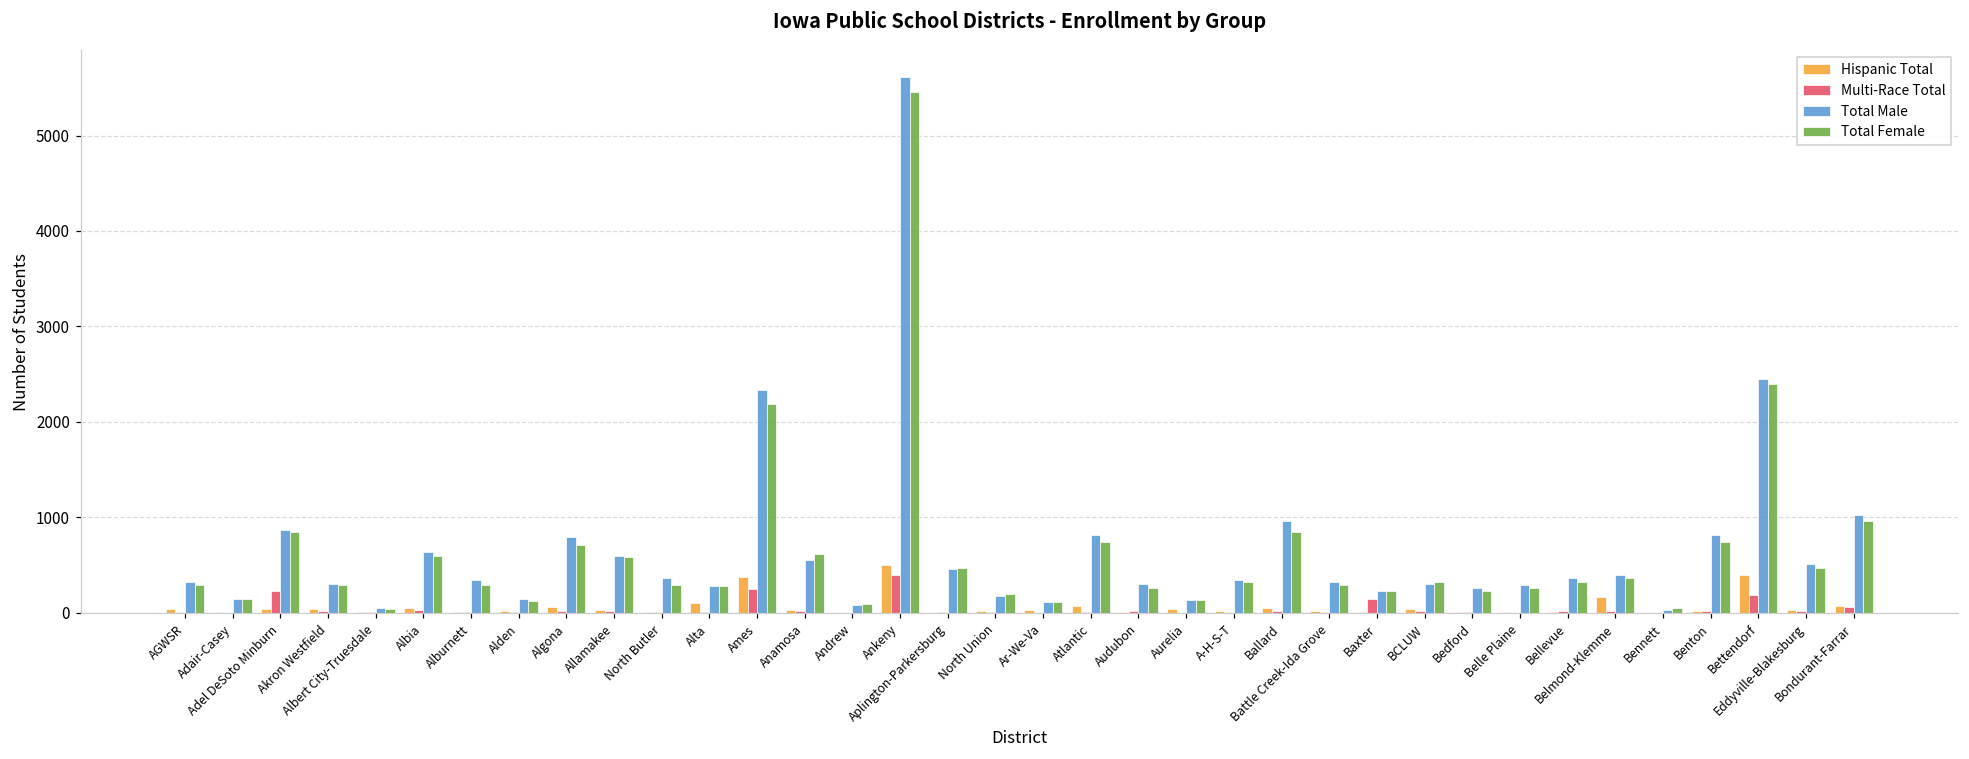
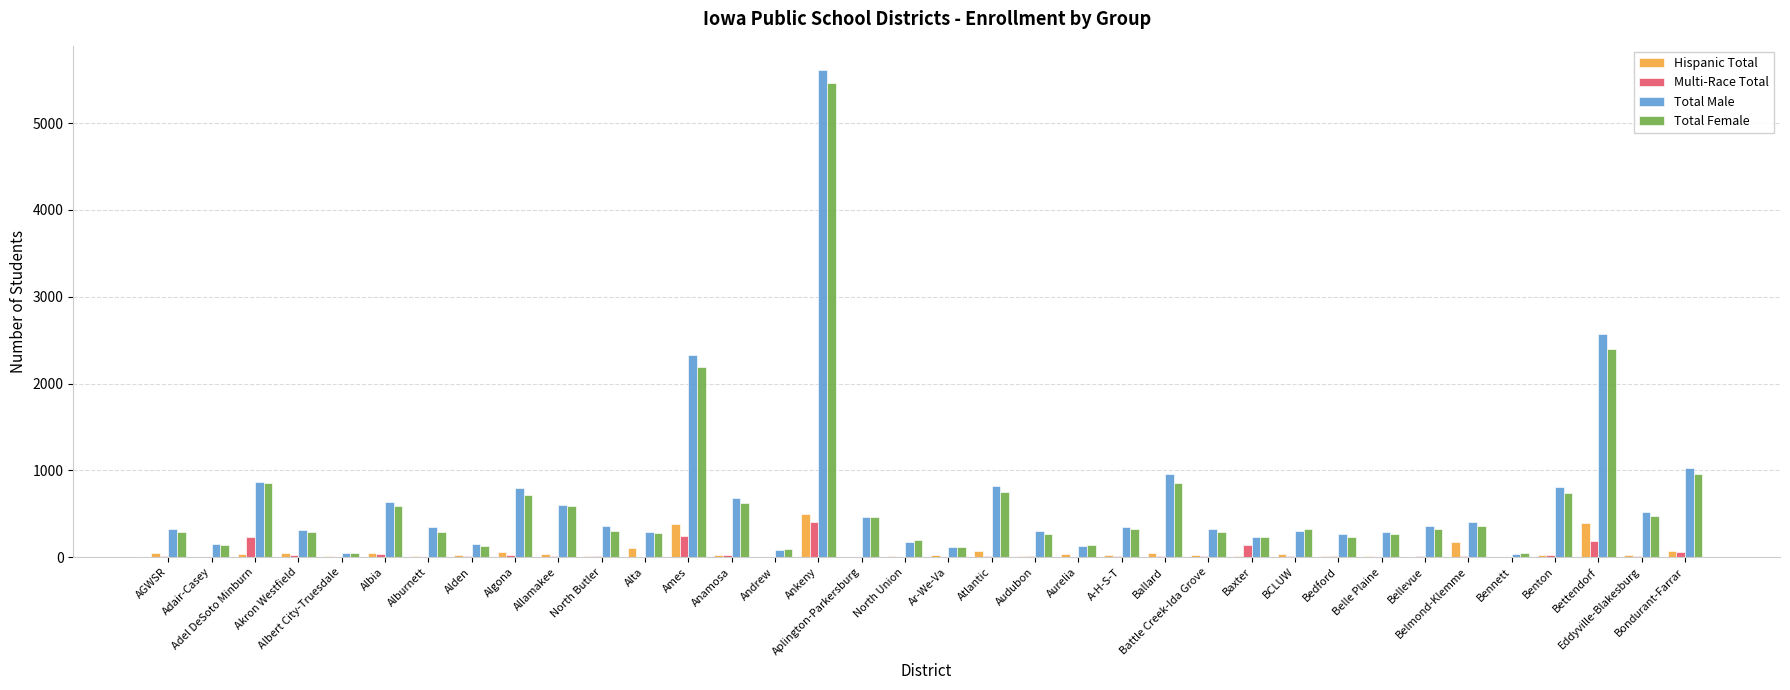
Total Male, Anamosa: 600 -> 700
Total Male, Bettendorf: 2500 -> 2600
